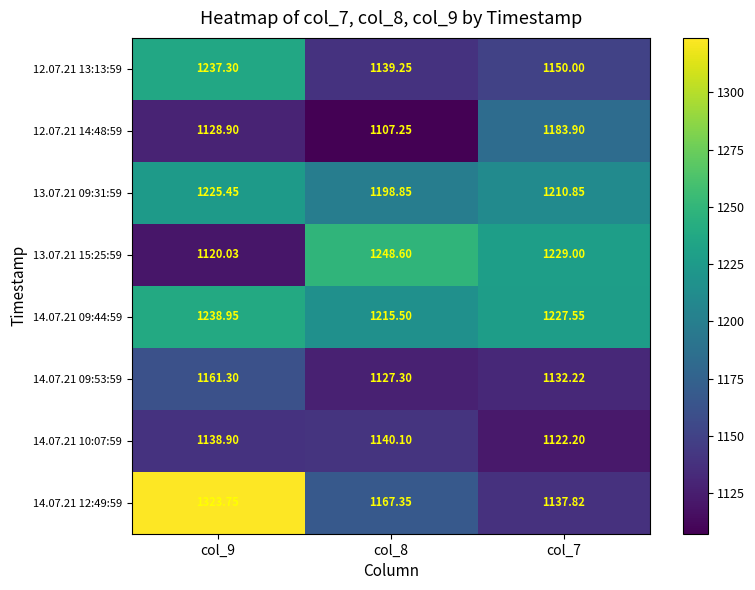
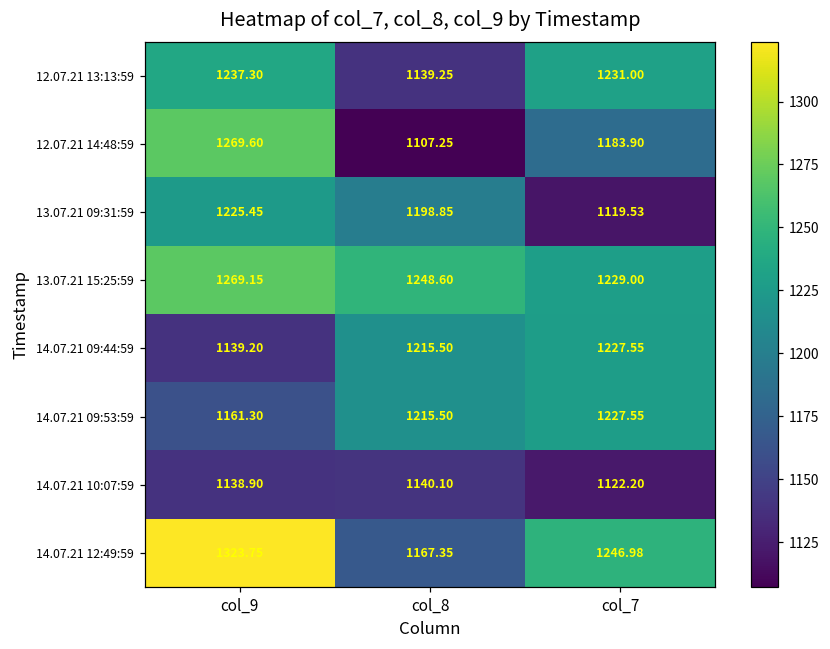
12.07.21 13:13:59, col_7: 1150.00 -> 1231.00
12.07.21 14:48:59, col_9: 1128.90 -> 1269.60
13.07.21 09:31:59, col_7: 1210.85 -> 1119.53
13.07.21 15:25:59, col_9: 1120.03 -> 1269.15
14.07.21 09:44:59, col_9: 1238.95 -> 1139.20
14.07.21 09:53:59, col_8: 1127.30 -> 1215.50
14.07.21 09:53:59, col_7: 1132.22 -> 1227.55
14.07.21 12:49:59, col_7: 1137.82 -> 1246.98
